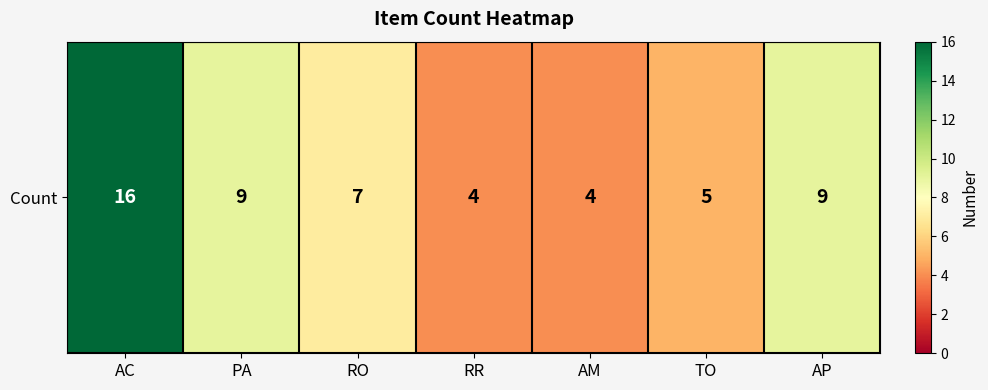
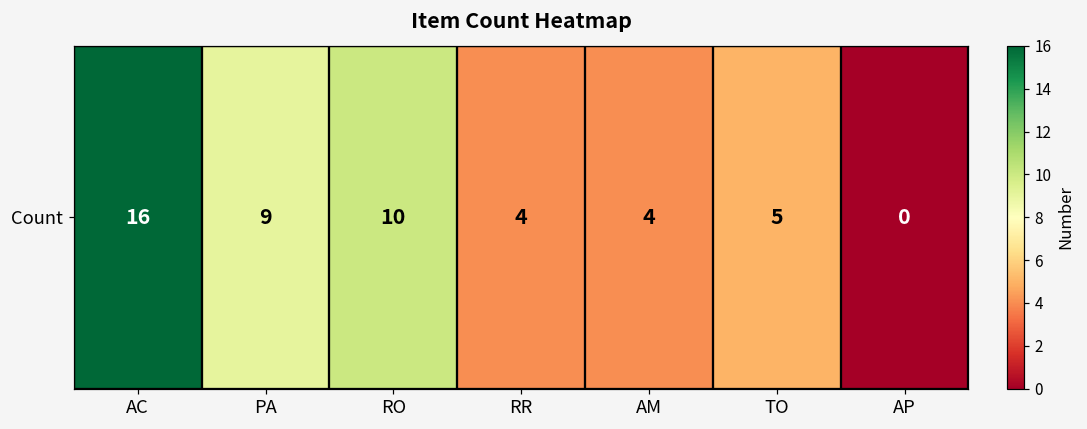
Count, RO: 7 -> 10
Count, AP: 9 -> 0
